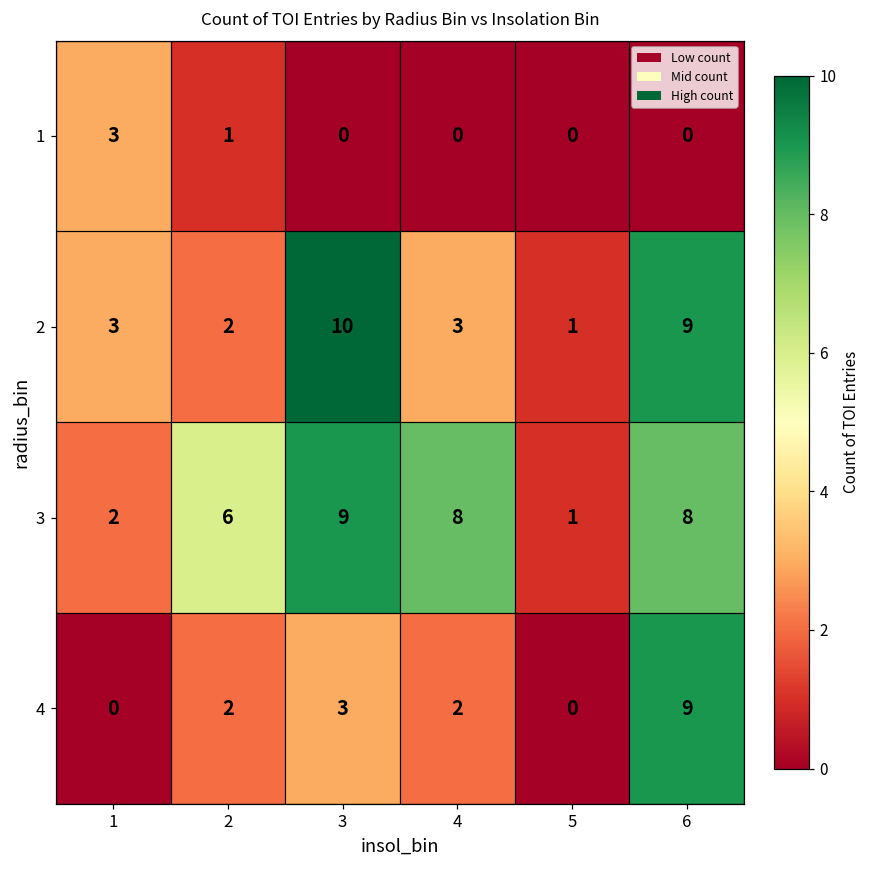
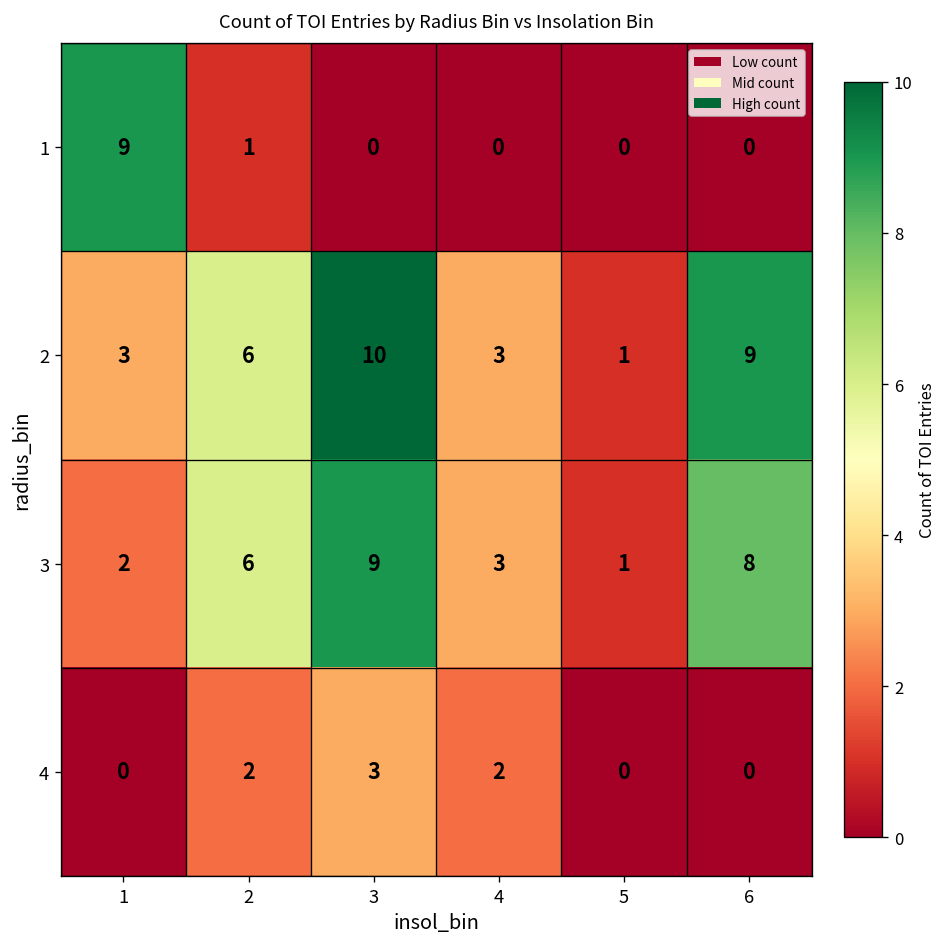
1, 1: 3 -> 9
2, 2: 2 -> 6
3, 4: 8 -> 3
4, 6: 9 -> 0
